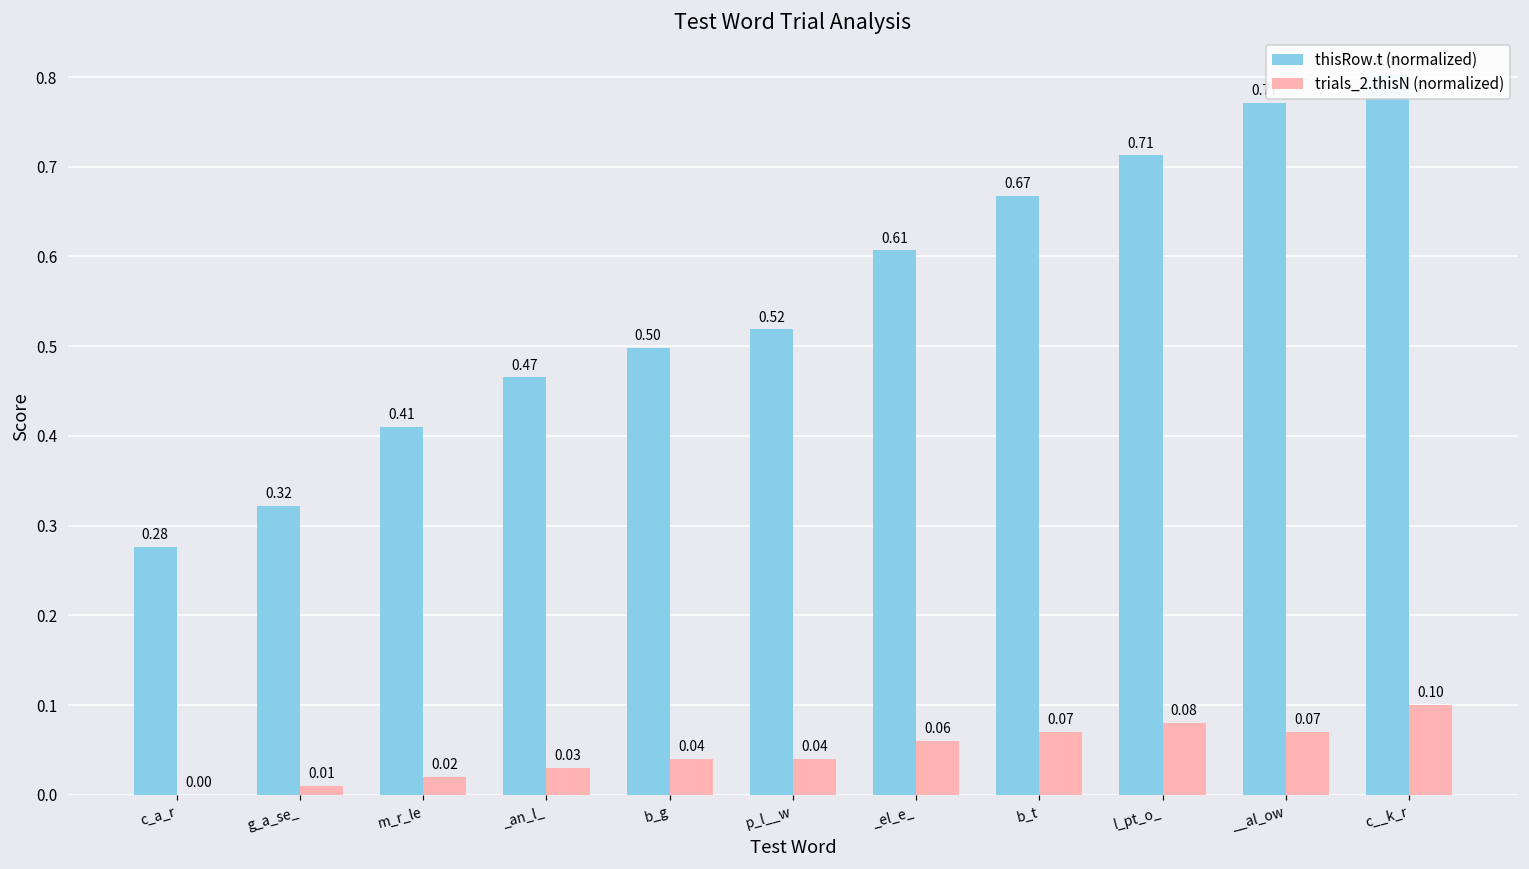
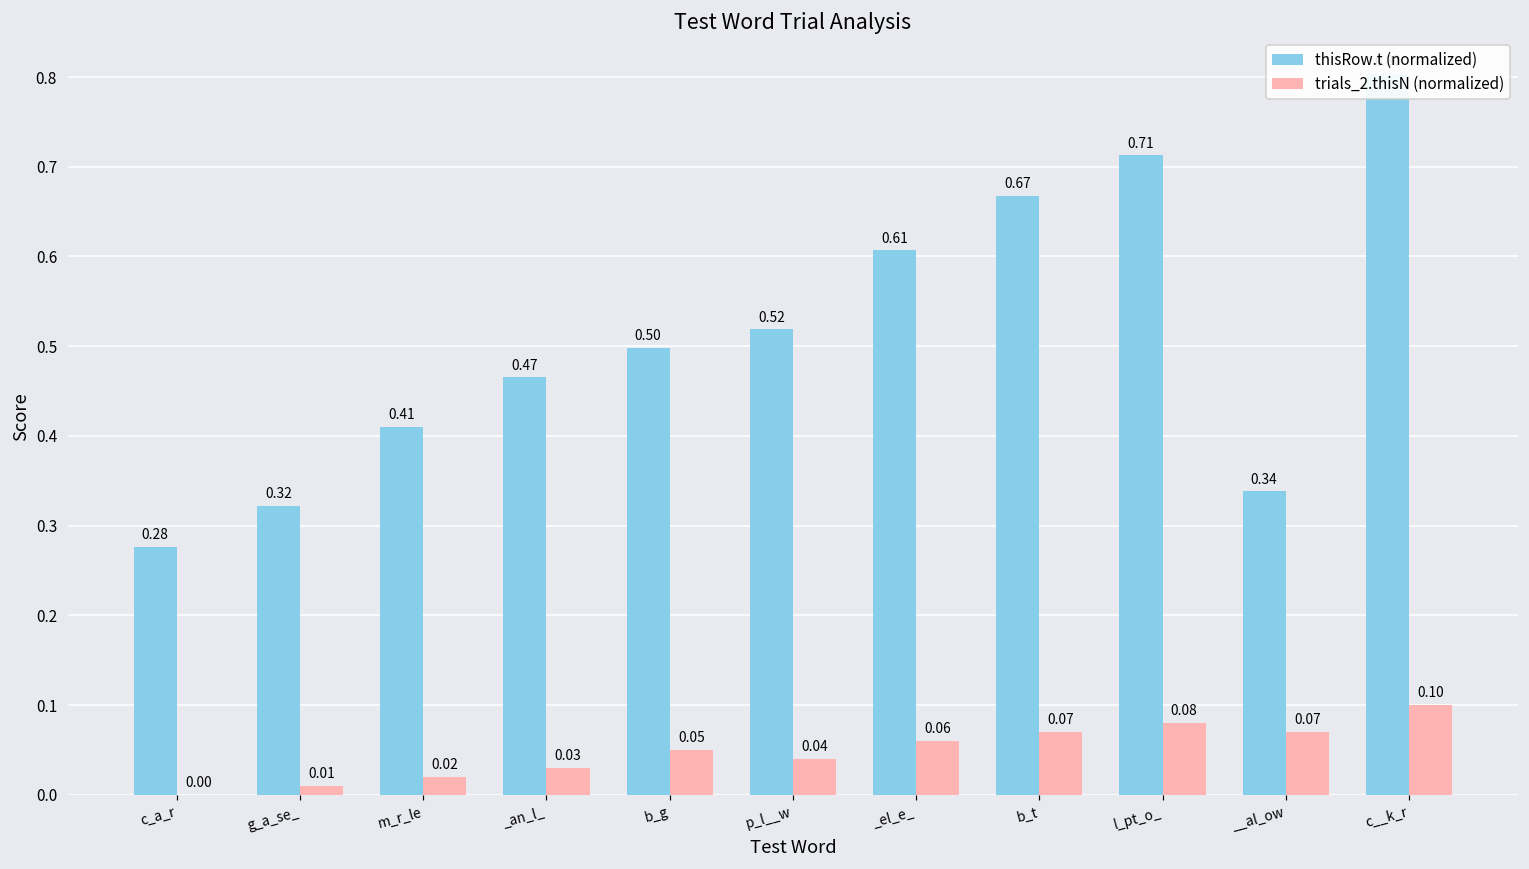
trials_2.thisN (normalized), b_g: 0.04 -> 0.05
thisRow.t (normalized), __al_ow: 0.77 -> 0.34
